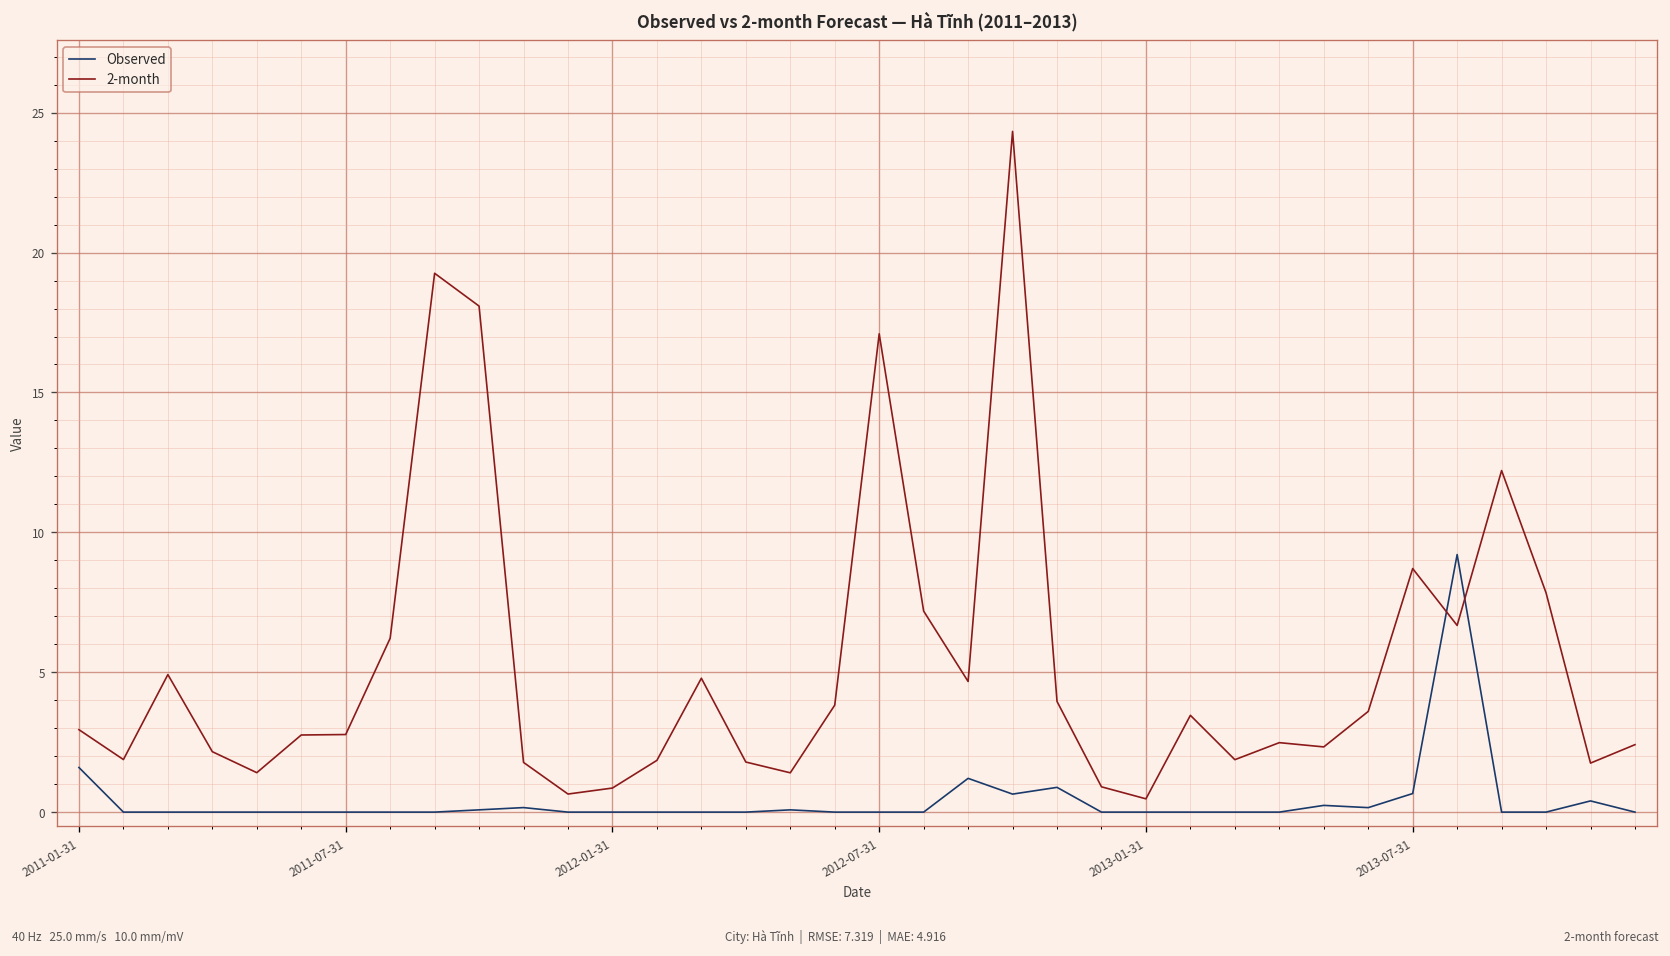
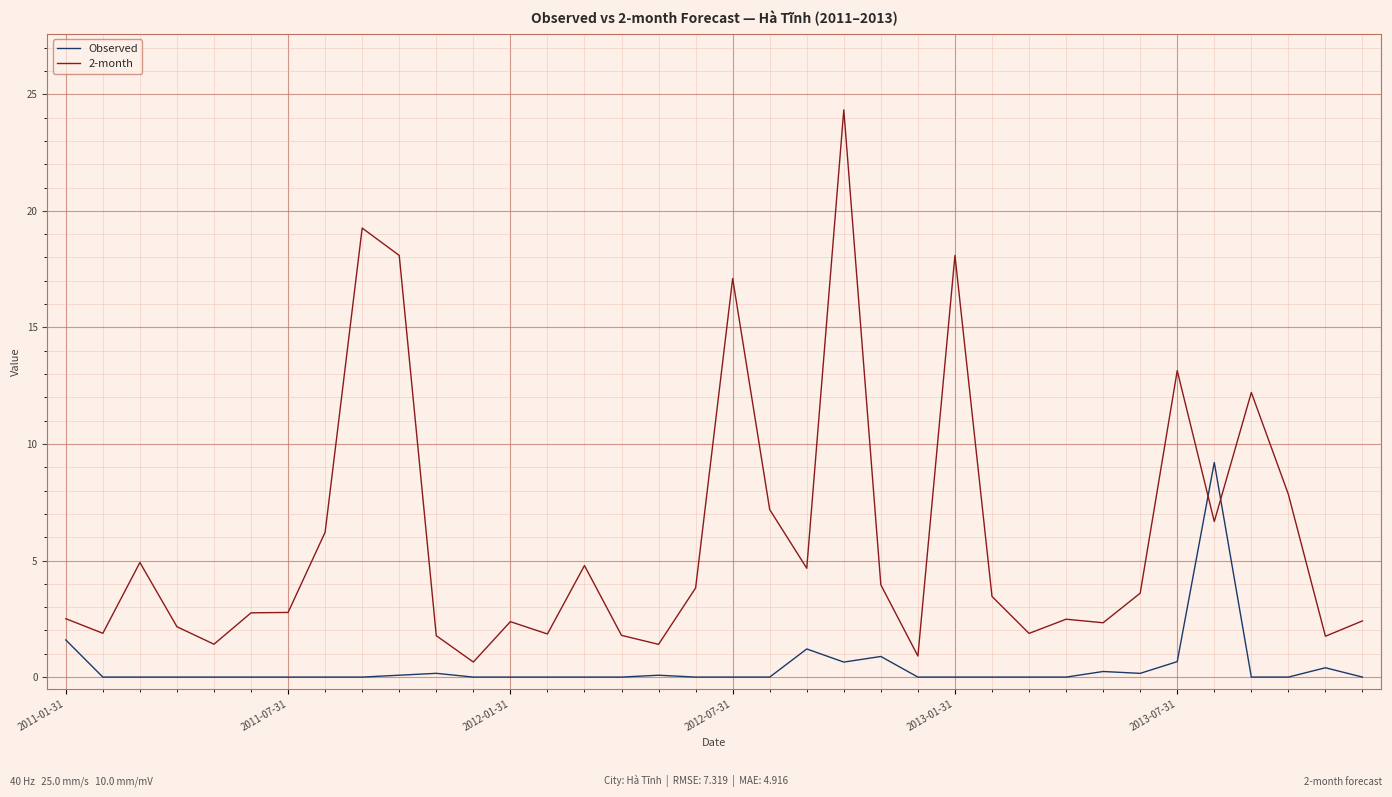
2-month, 2011-01-31: 2.9 -> 2.5
2-month, 2012-01-31: 0.9 -> 2.4
2-month, 2013-01-31: 0.5 -> 18.1
2-month, 2013-07-31: 8.7 -> 13.1
